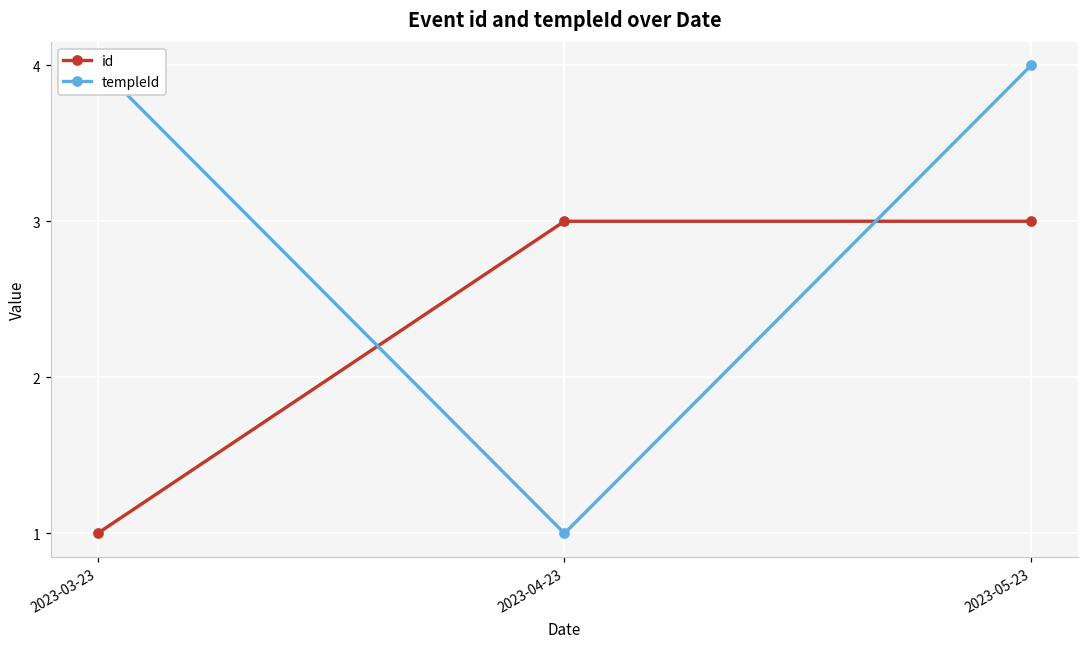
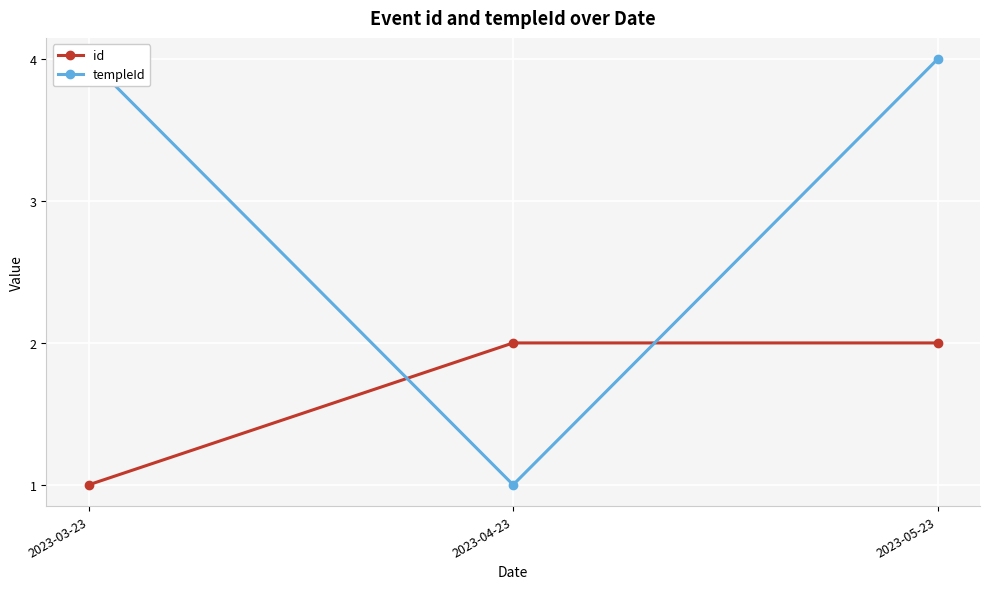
id, 2023-04-23: 3 -> 2
id, 2023-05-23: 3 -> 2
